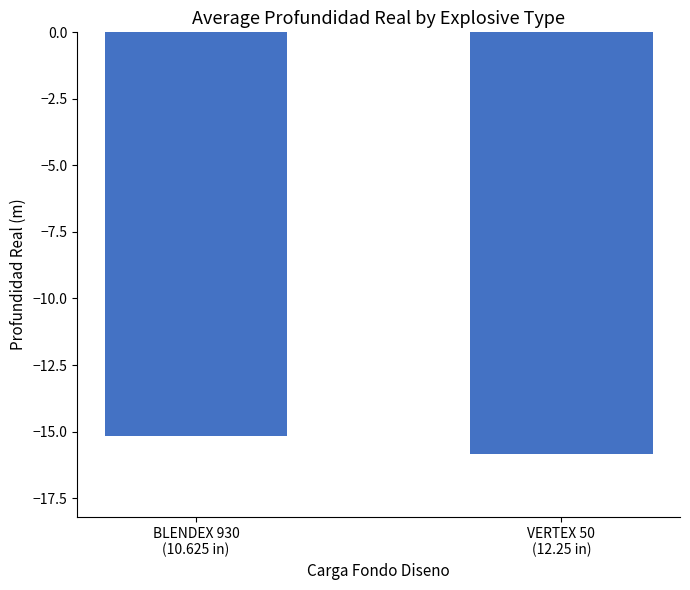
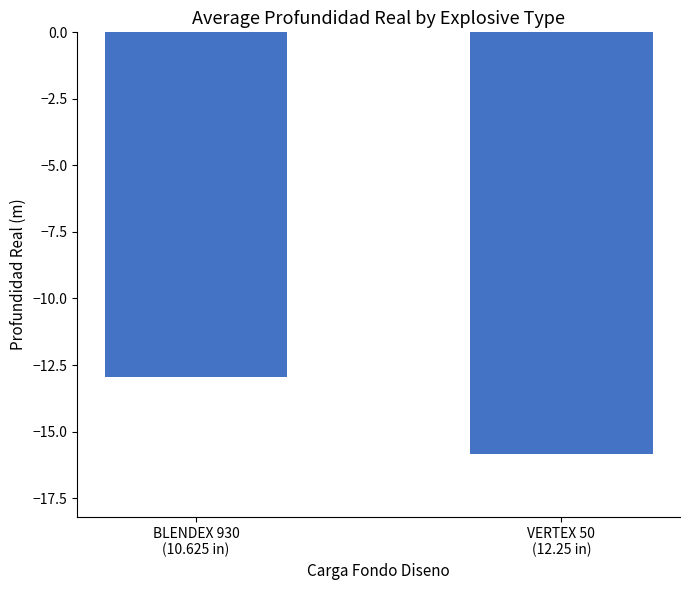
BLENDEX 930 (10.625 in): -15.2 -> -13.0
